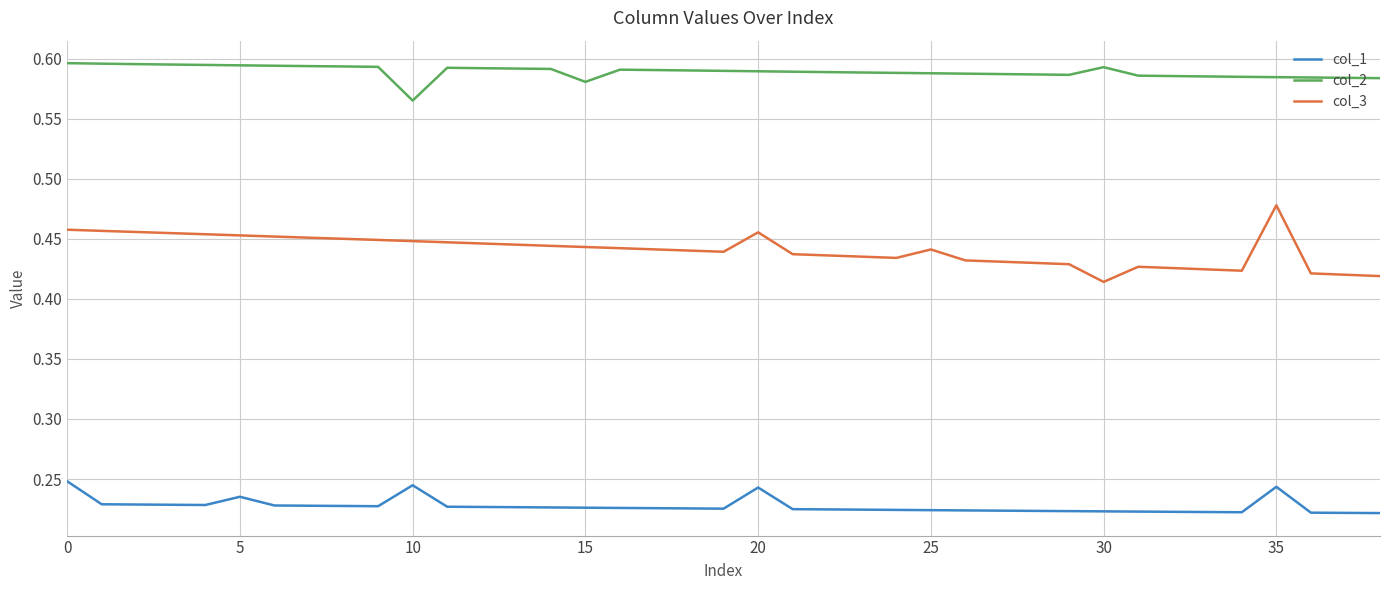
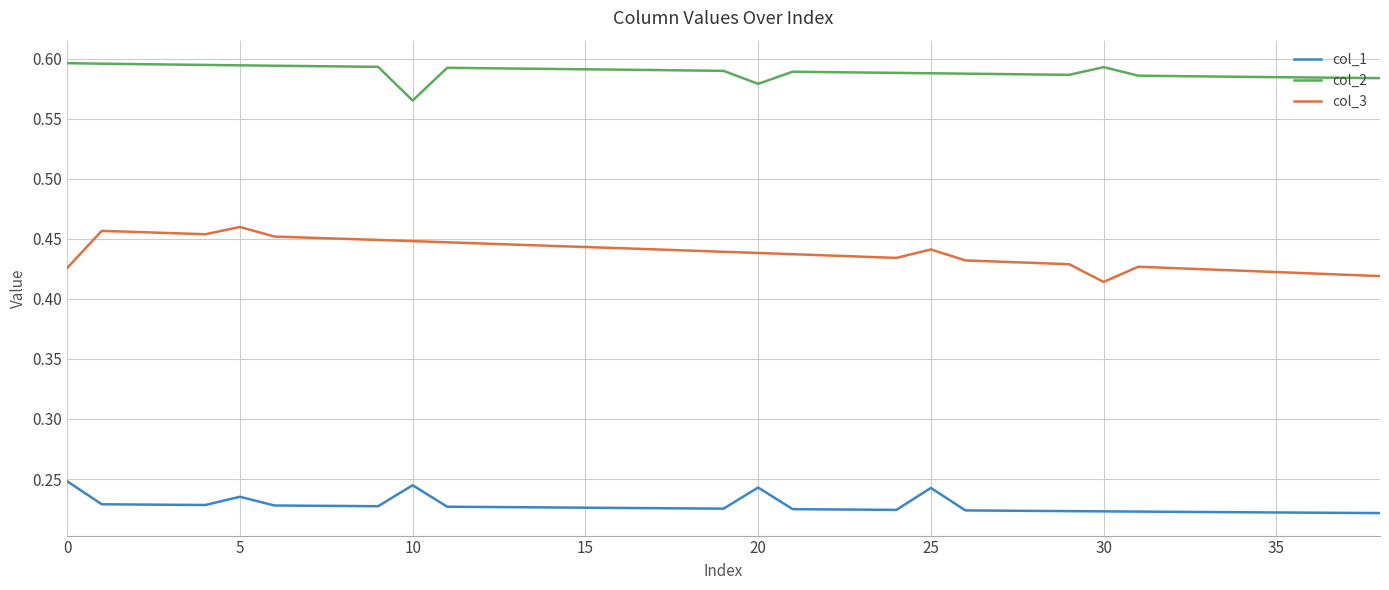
col_3, 0: 0.458 -> 0.426
col_3, 5: 0.453 -> 0.460
col_2, 15: 0.581 -> 0.591
col_2, 20: 0.589 -> 0.579
col_3, 20: 0.455 -> 0.438
col_1, 25: 0.224 -> 0.243
col_1, 35: 0.244 -> 0.222
col_3, 35: 0.478 -> 0.422
